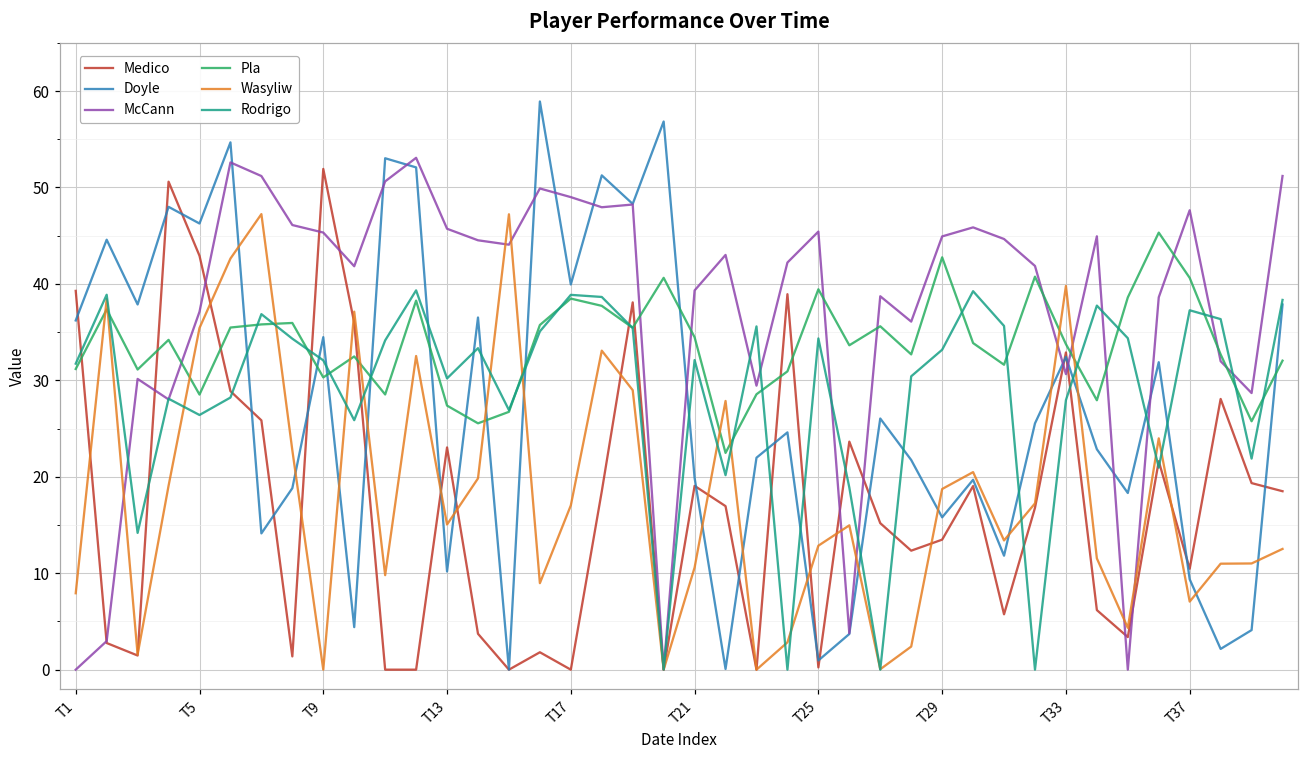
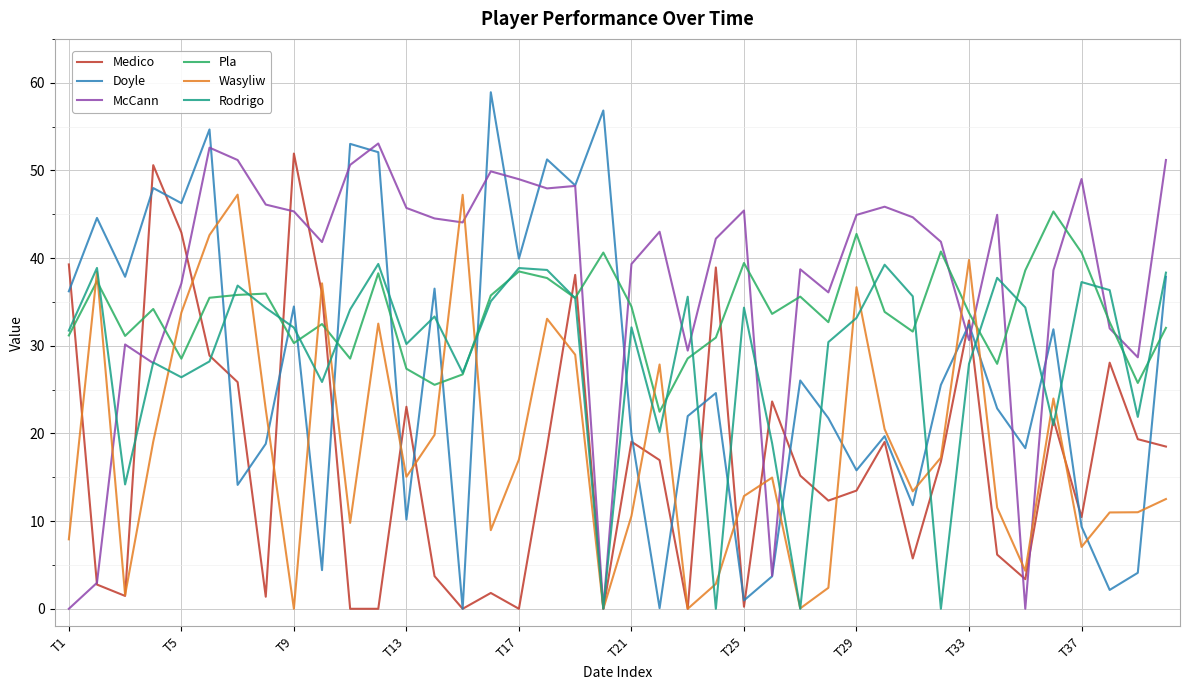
Wasyliw, T5: 35 -> 34
Wasyliw, T29: 19 -> 37
McCann, T37: 48 -> 49
